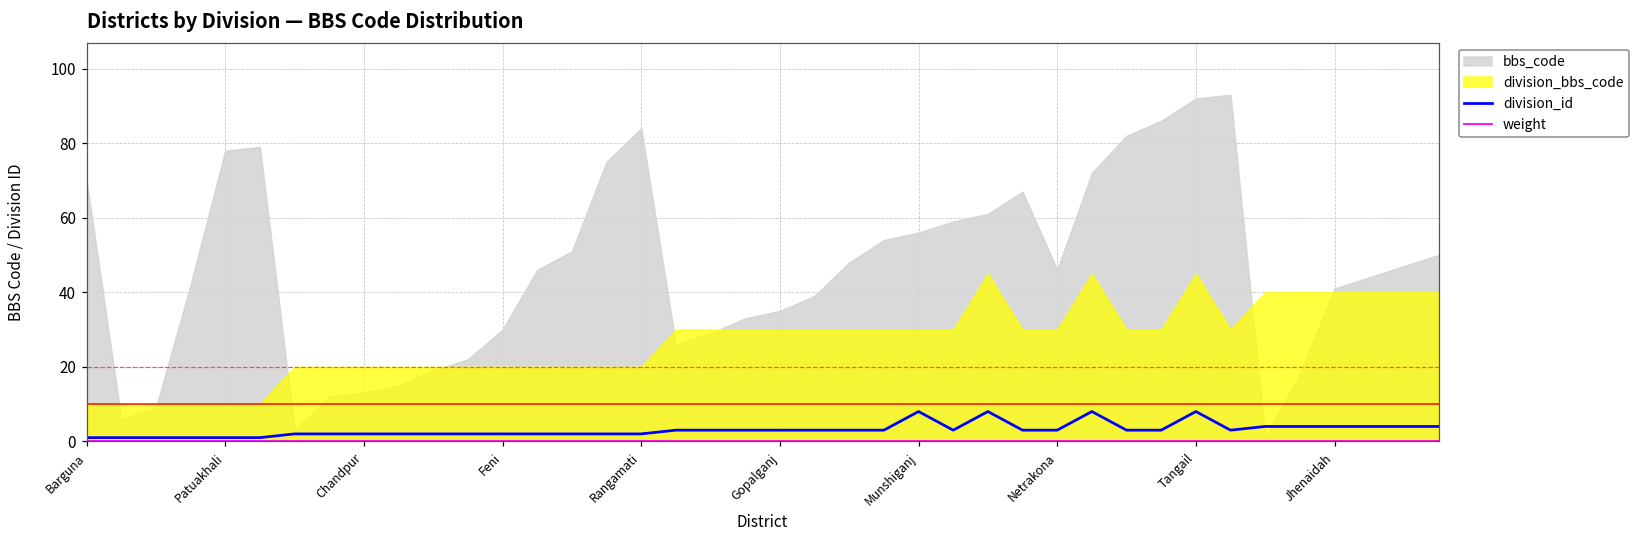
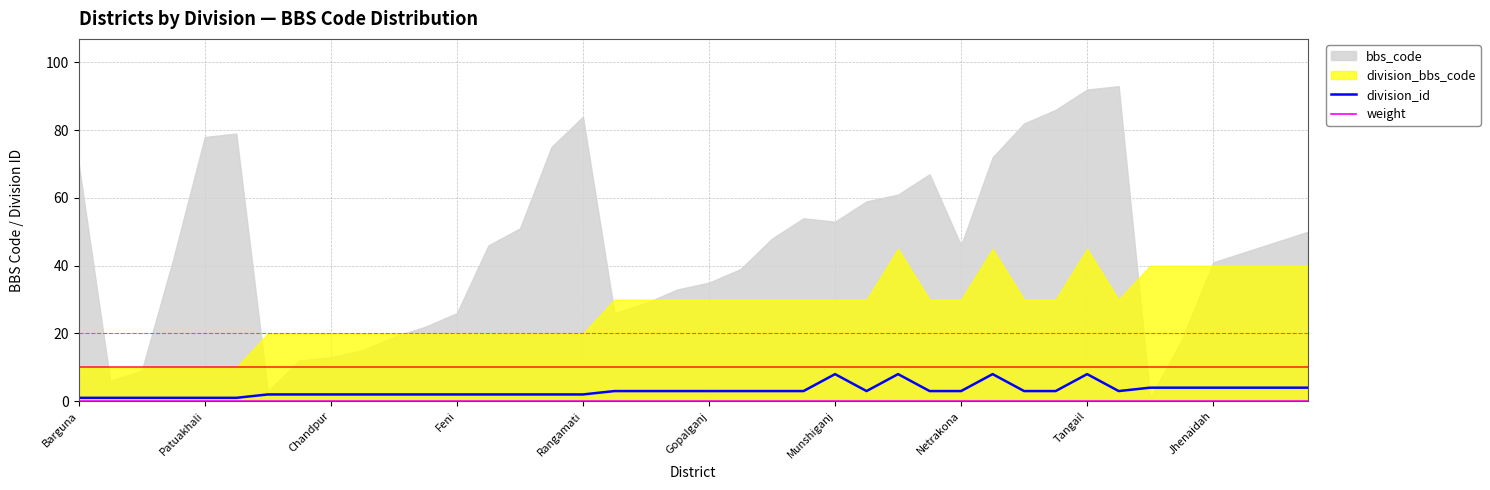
bbs_code, Feni: 30 -> 26
bbs_code, Munshiganj: 56 -> 53
